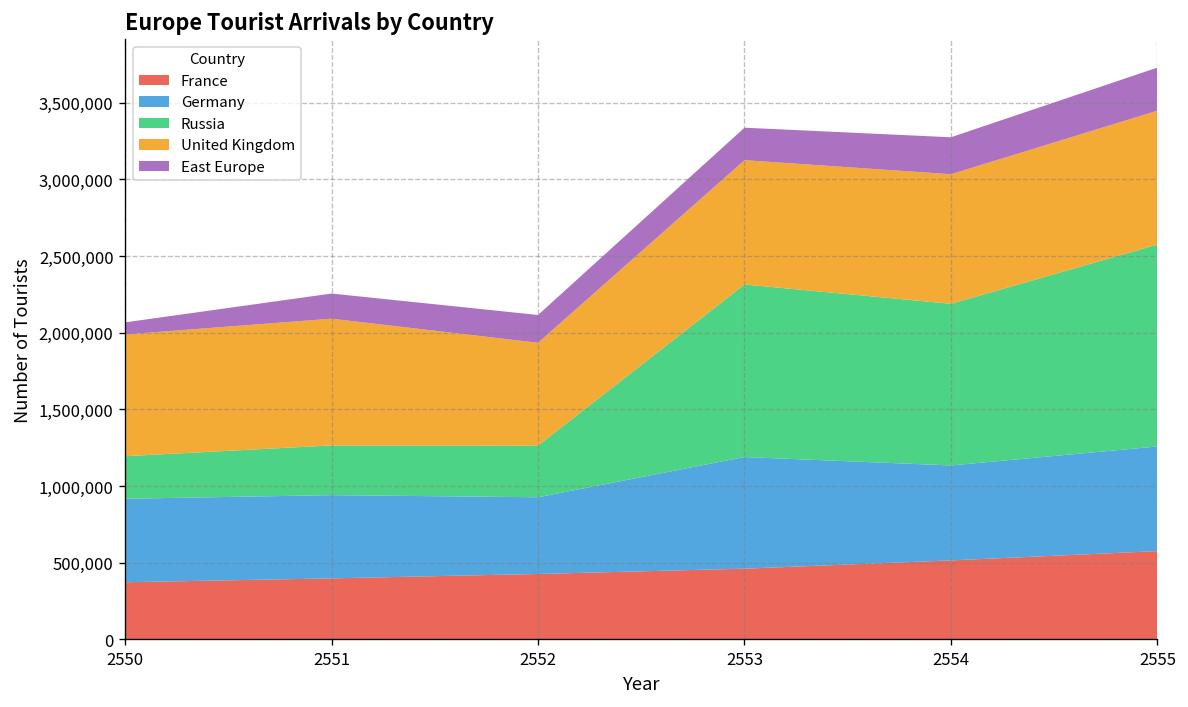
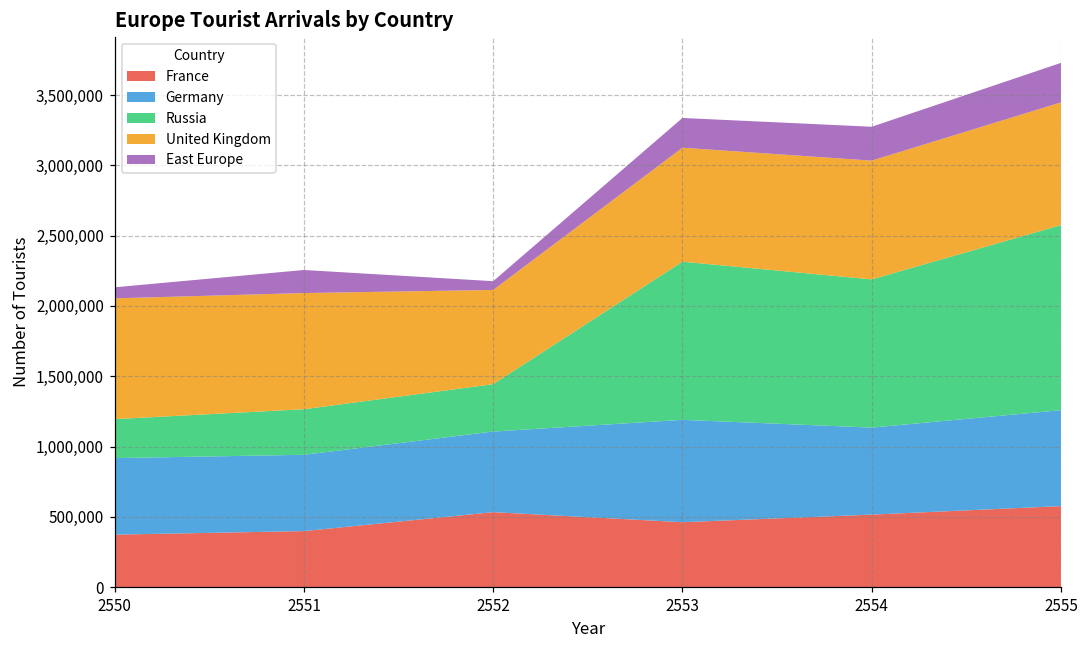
United Kingdom, 2550: 790,000 -> 860,000
France, 2552: 430,000 -> 530,000
Germany, 2552: 500,000 -> 570,000
East Europe, 2552: 180,000 -> 60,000
